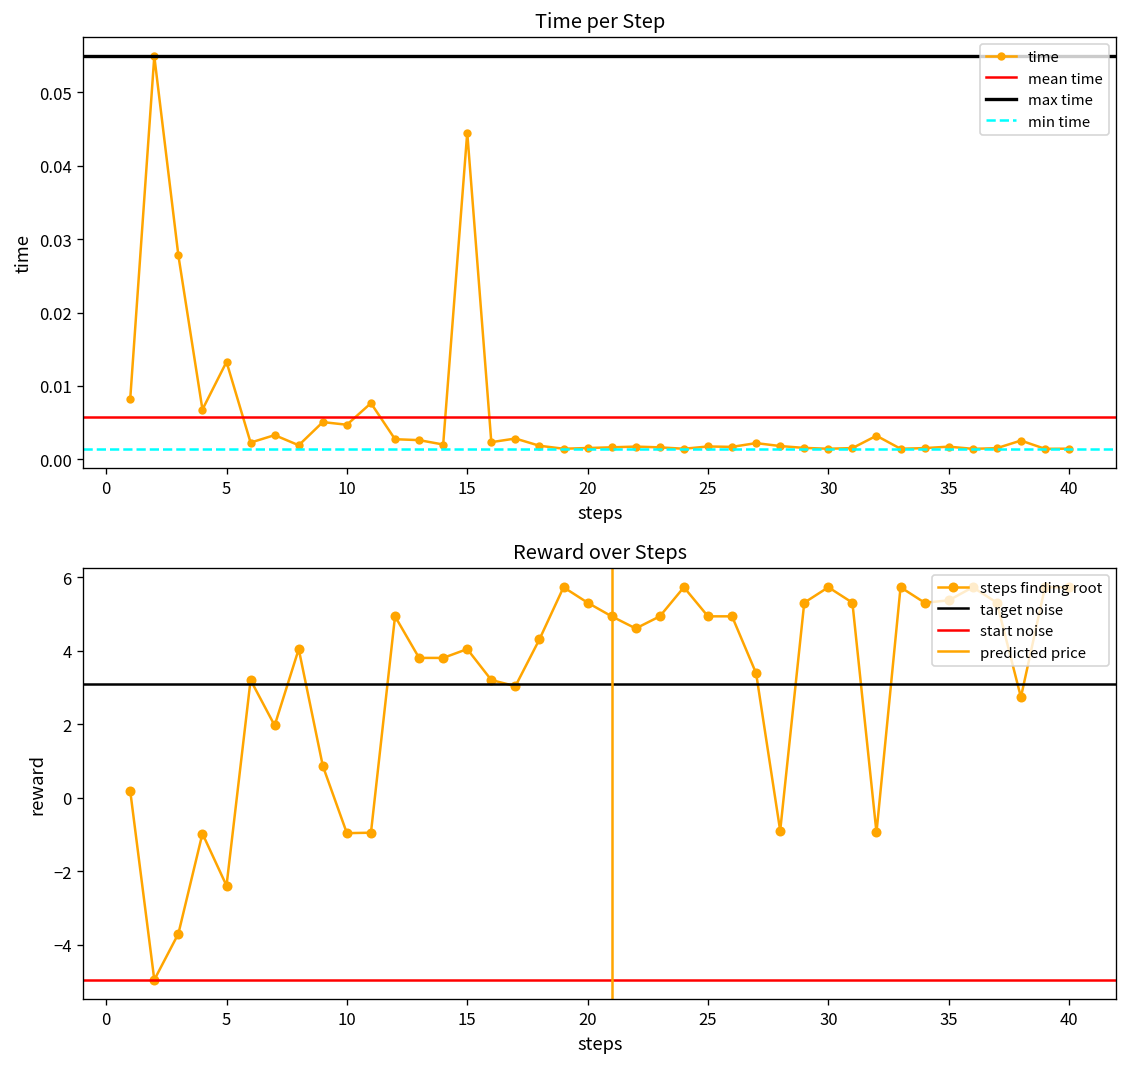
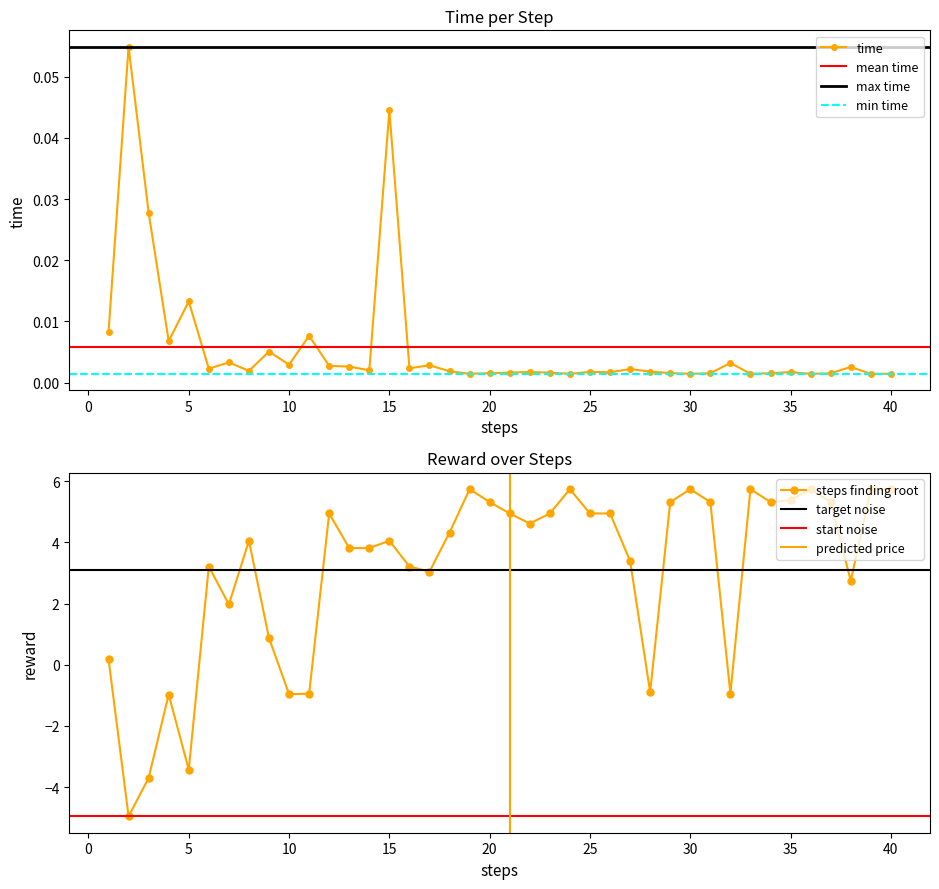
Time per Step, 10: 0.005 -> 0.003
Reward over Steps, 5: -2.4 -> -3.4
